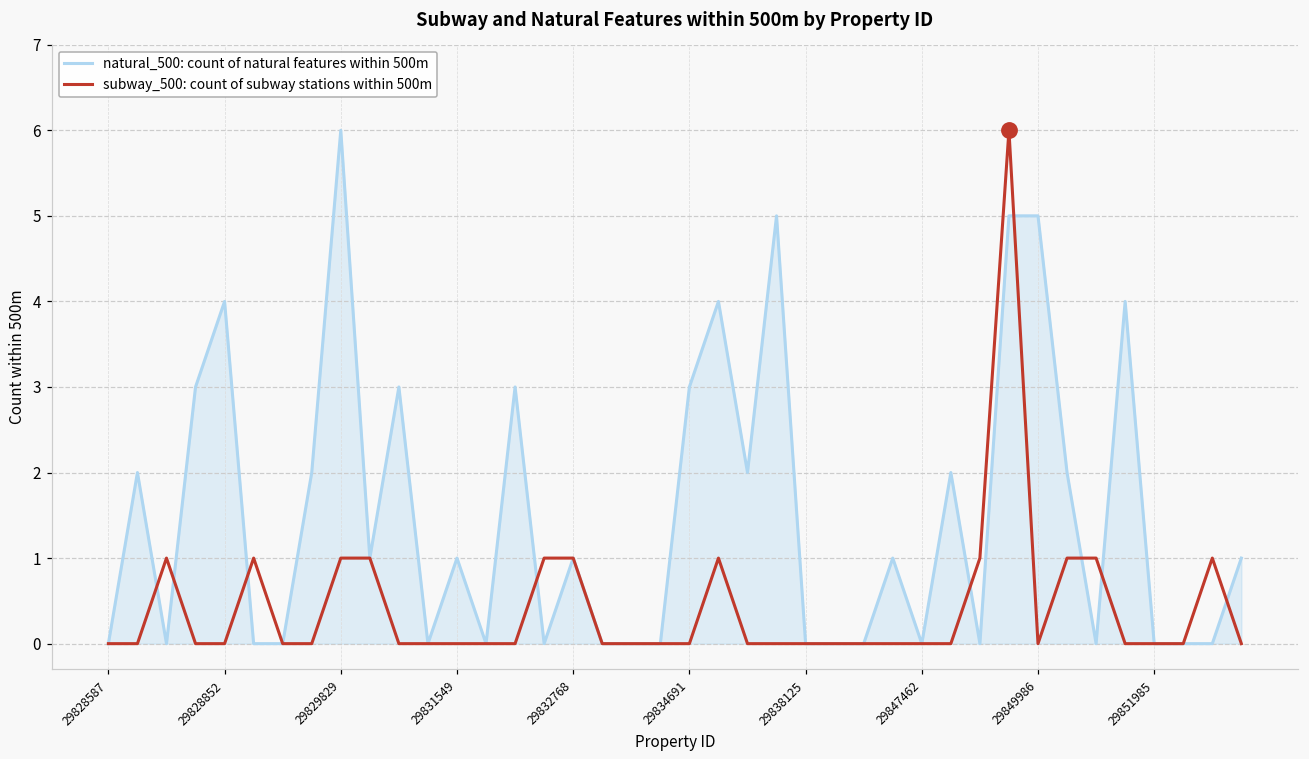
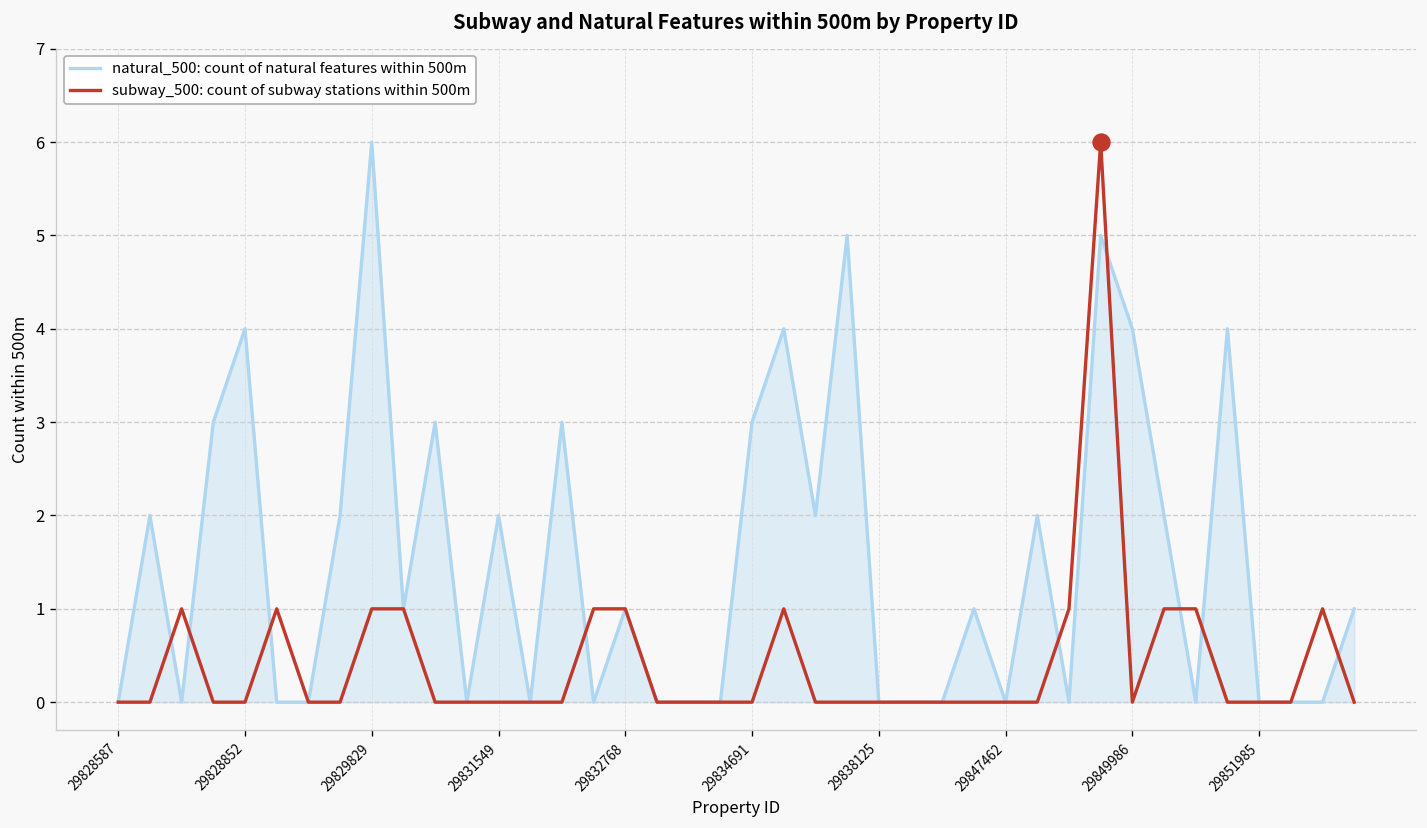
natural_500: count of natural features within 500m, 29831549: 1 -> 2
natural_500: count of natural features within 500m, 29849986: 5 -> 4
